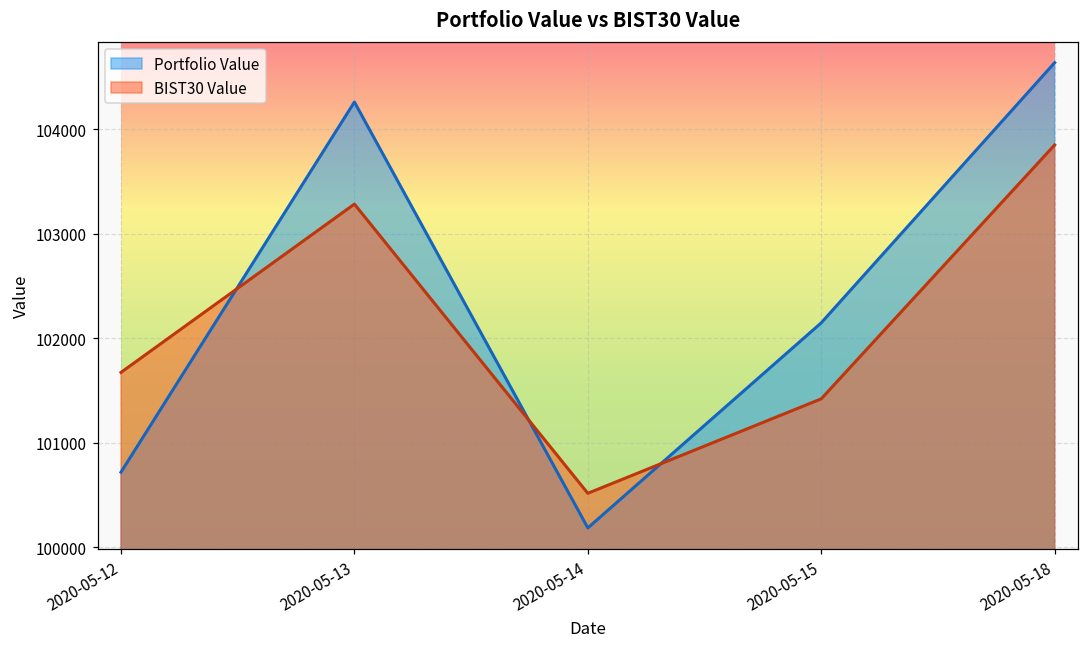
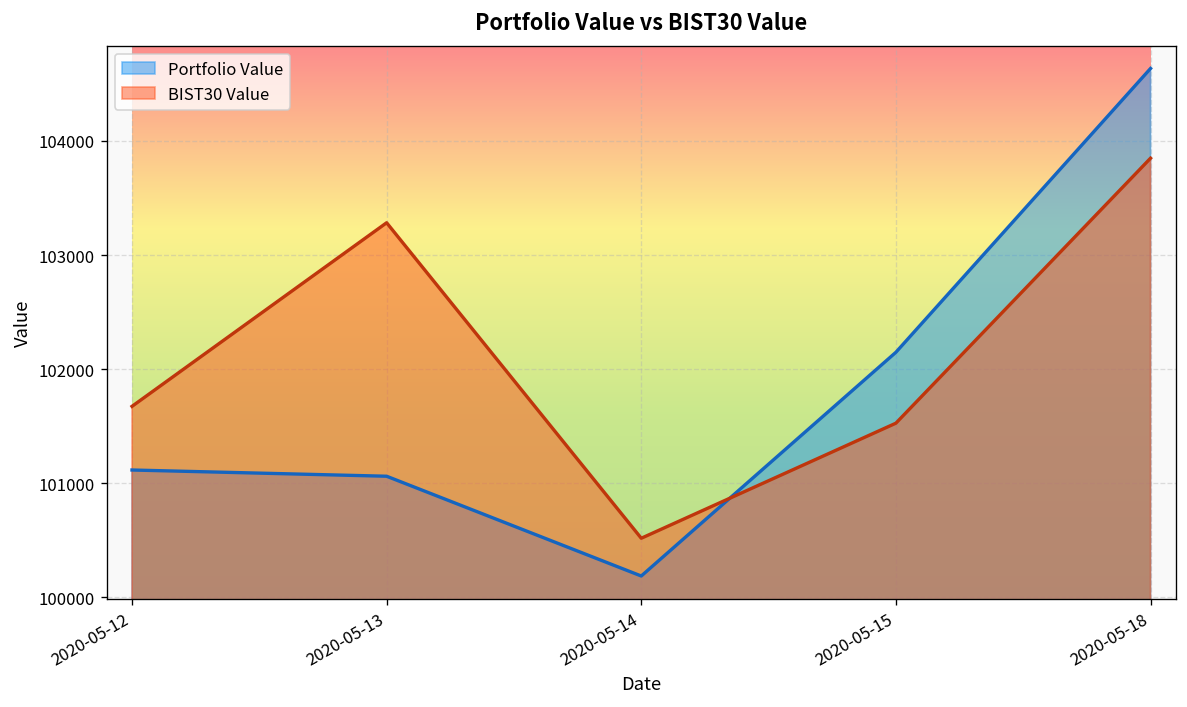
Portfolio Value, 2020-05-12: 100700 -> 101100
Portfolio Value, 2020-05-13: 104300 -> 101100
BIST30 Value, 2020-05-15: 101400 -> 101500
